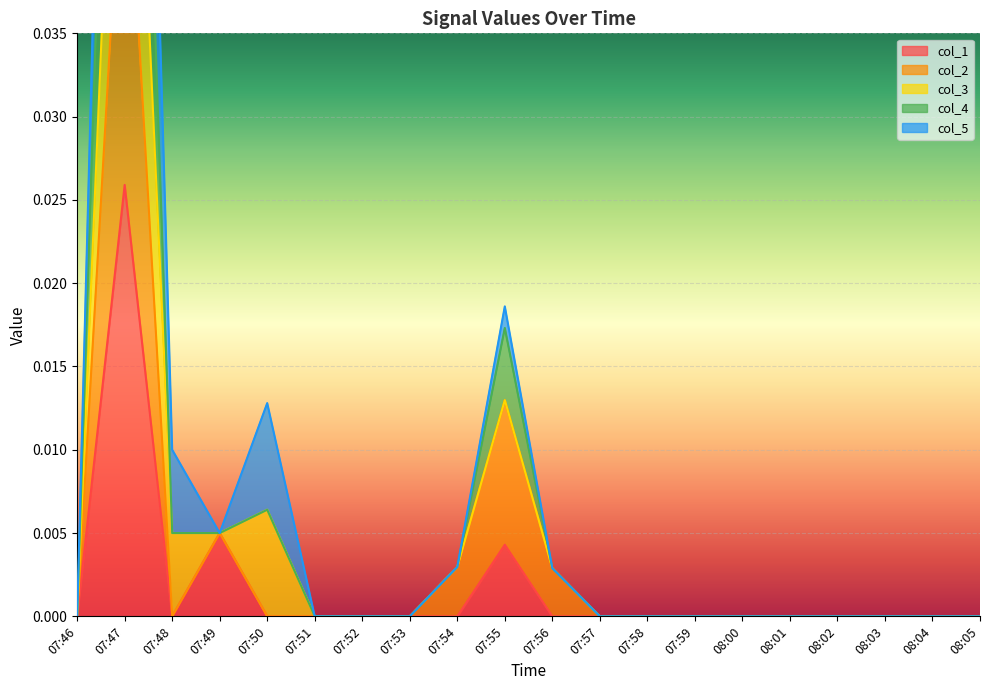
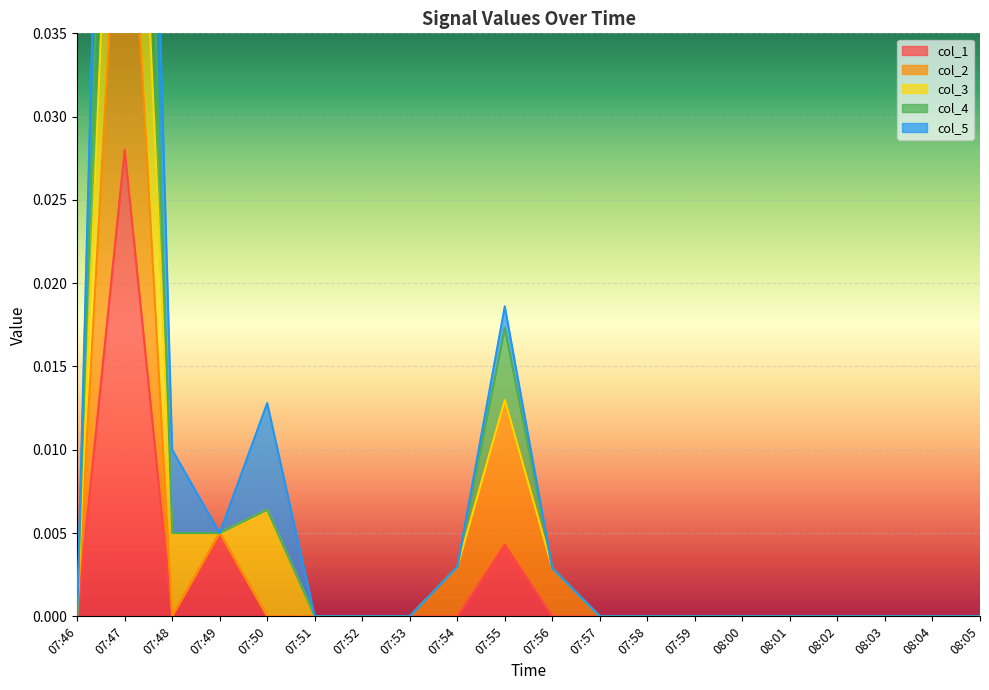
col_1, 07:47: 0.0259 -> 0.0280
